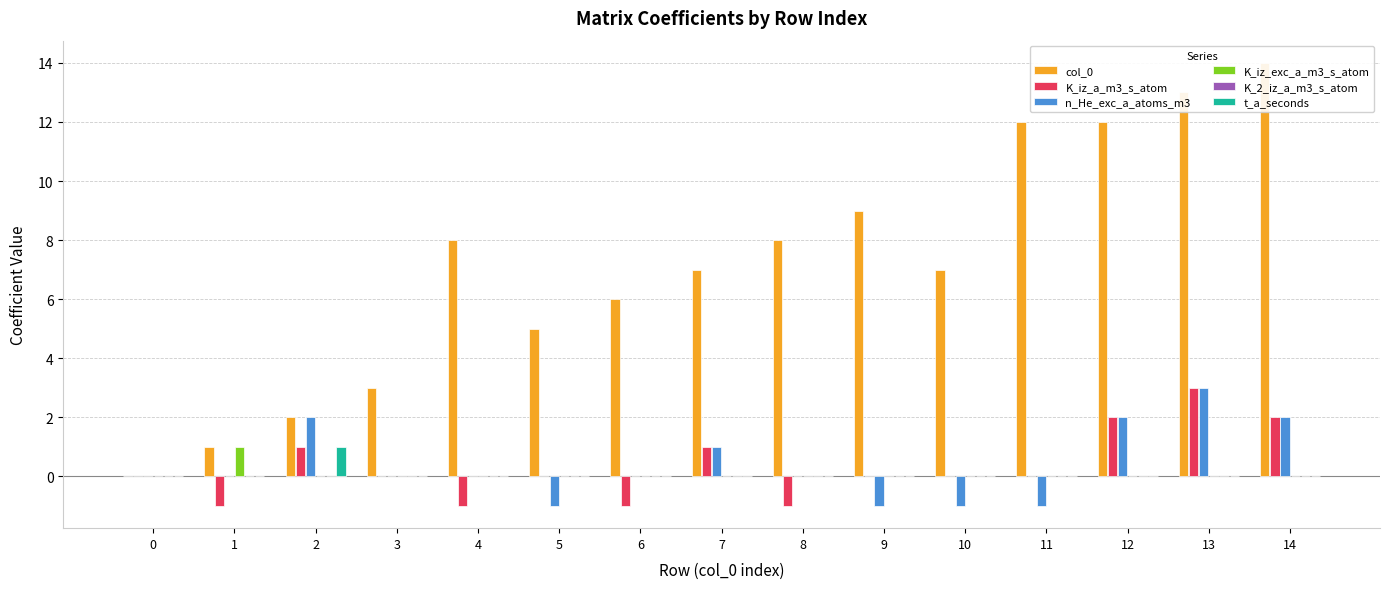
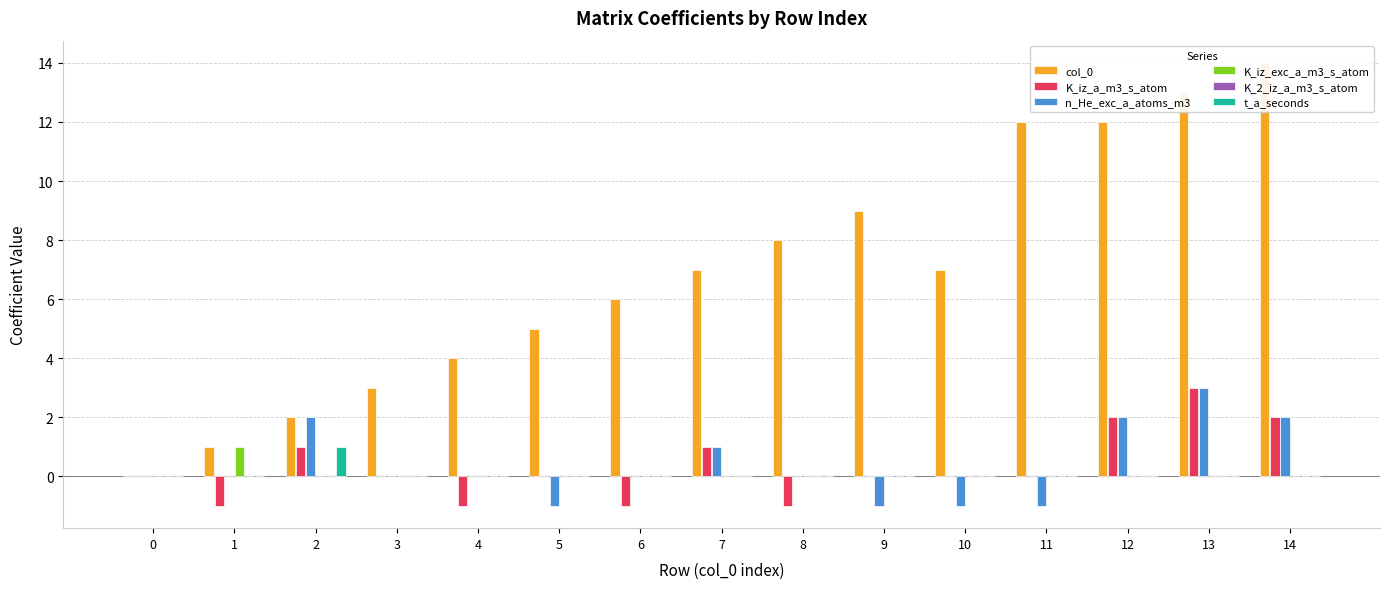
col_0, 4: 8 -> 4
